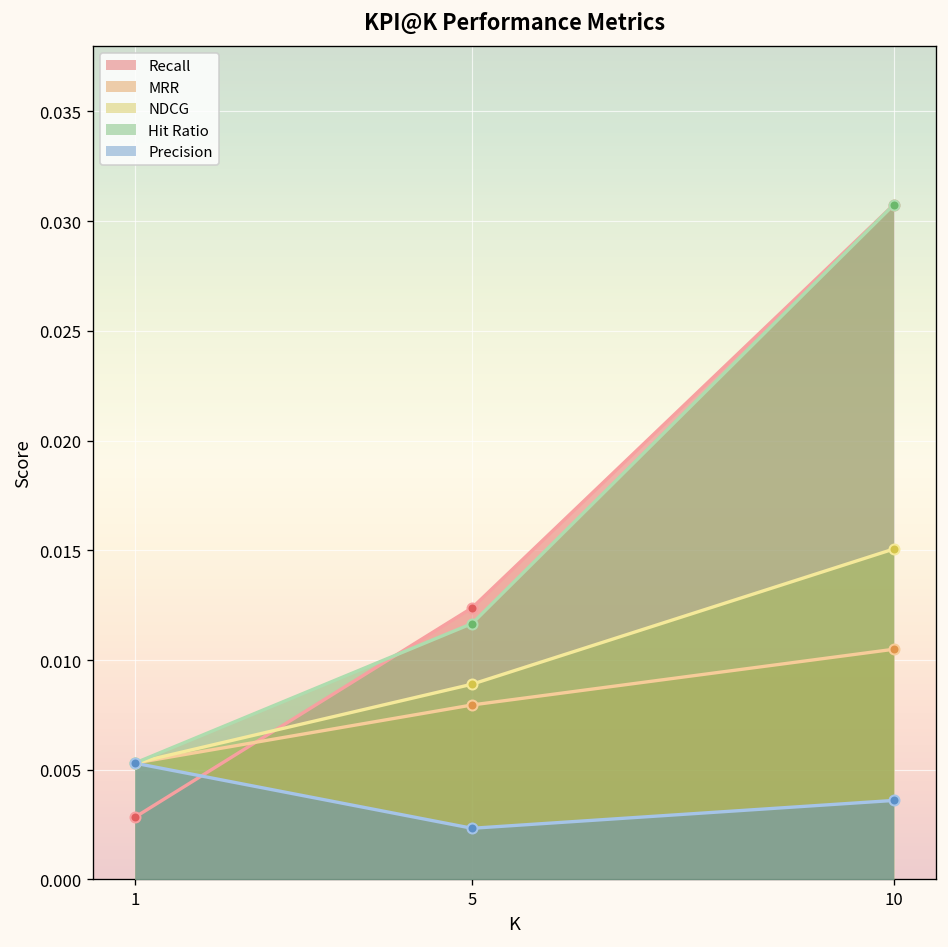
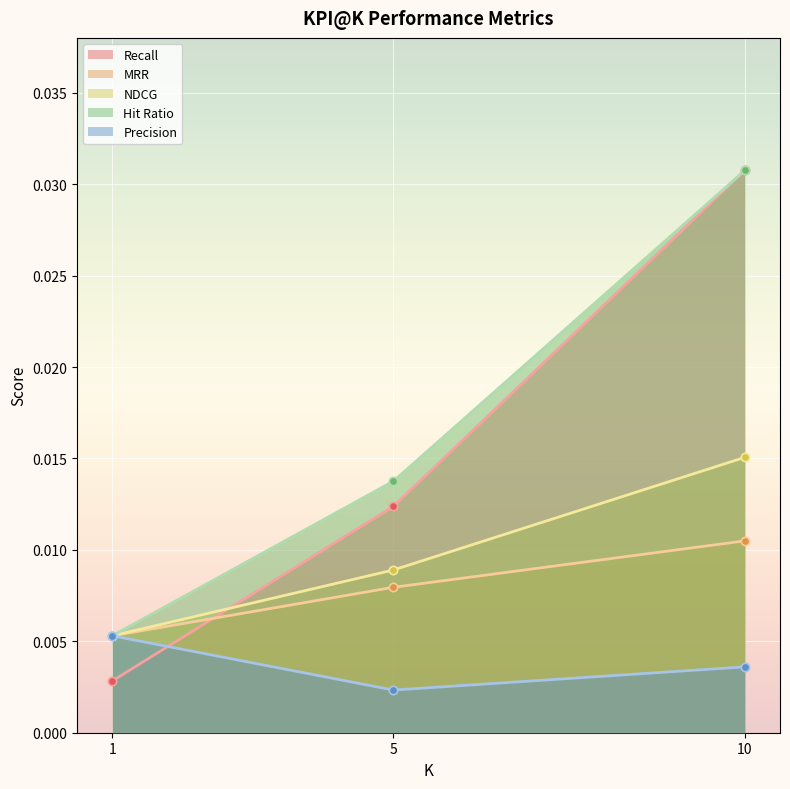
Hit Ratio, 5: 0.0117 -> 0.0138
